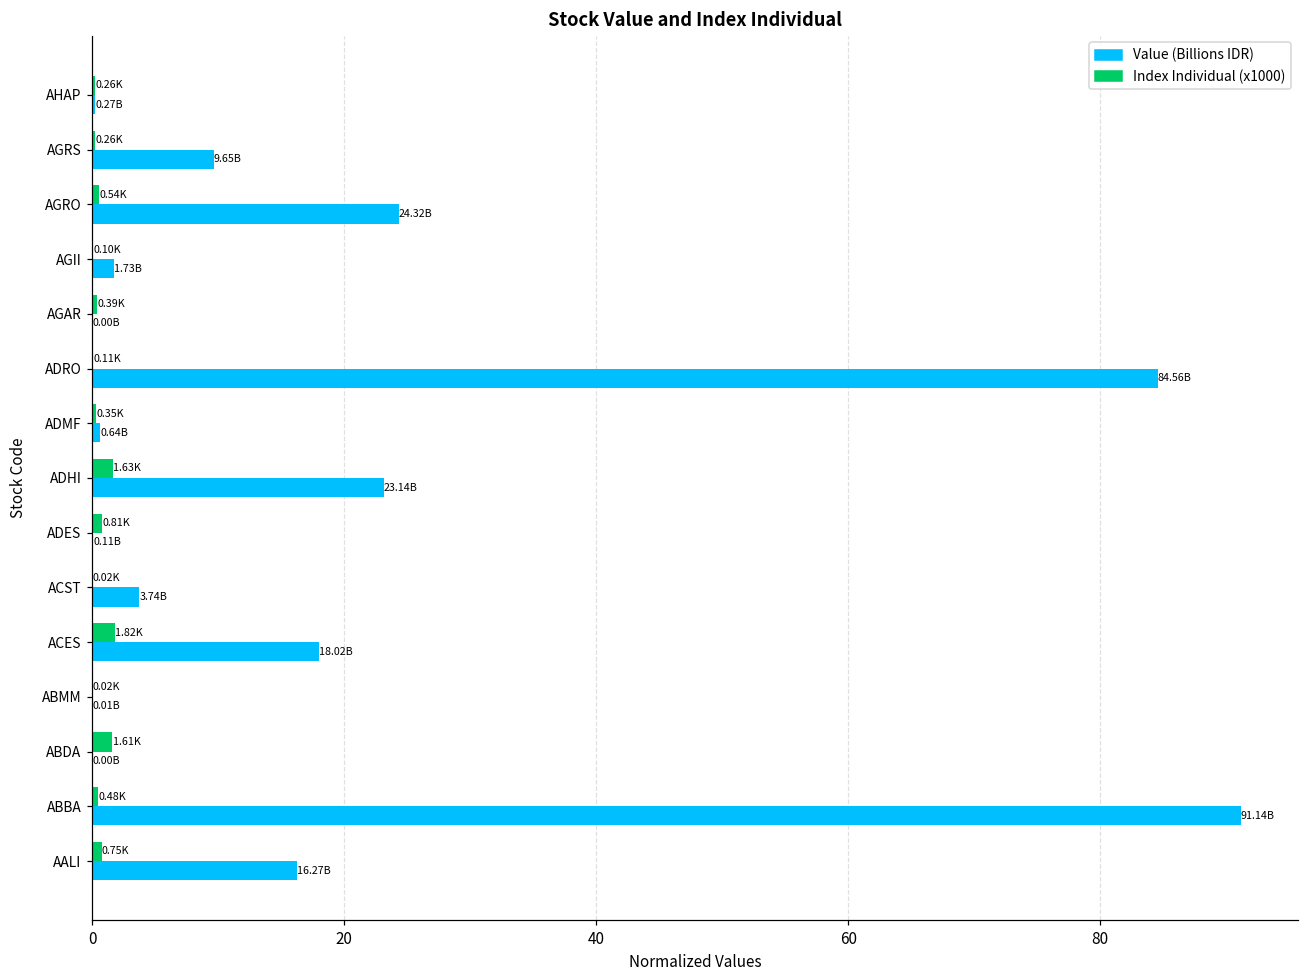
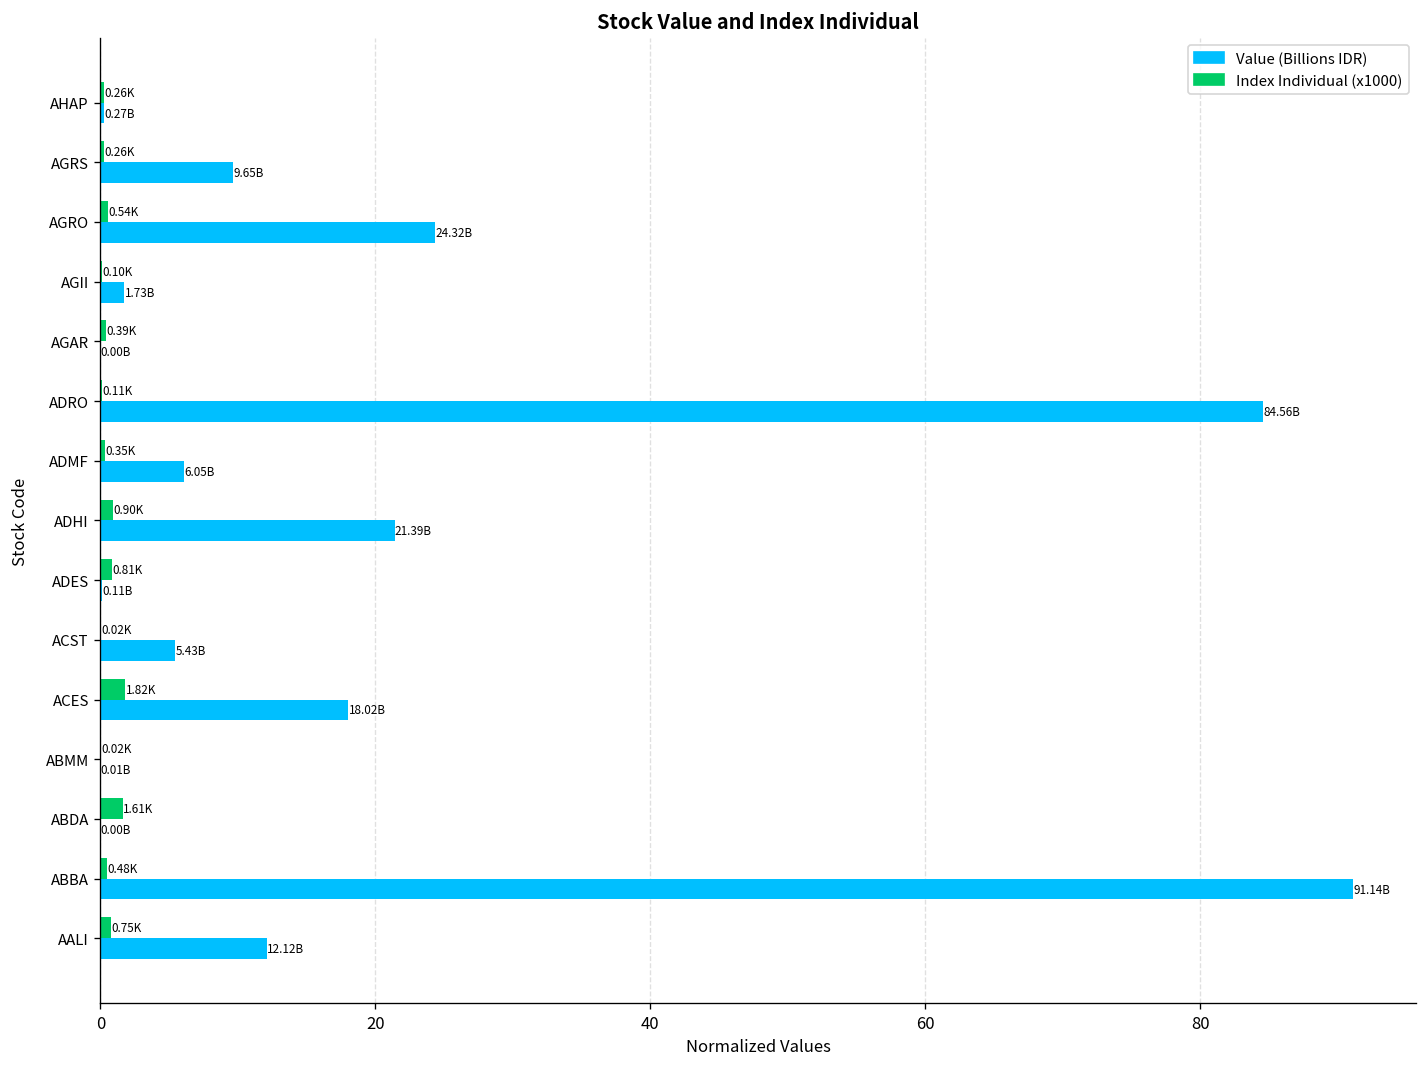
Value (Billions IDR), ADMF: 0.64B -> 6.05B
Index Individual (x1000), ADHI: 1.63K -> 0.90K
Value (Billions IDR), ADHI: 23.14B -> 21.39B
Value (Billions IDR), ACST: 3.74B -> 5.43B
Value (Billions IDR), AALI: 16.27B -> 12.12B
